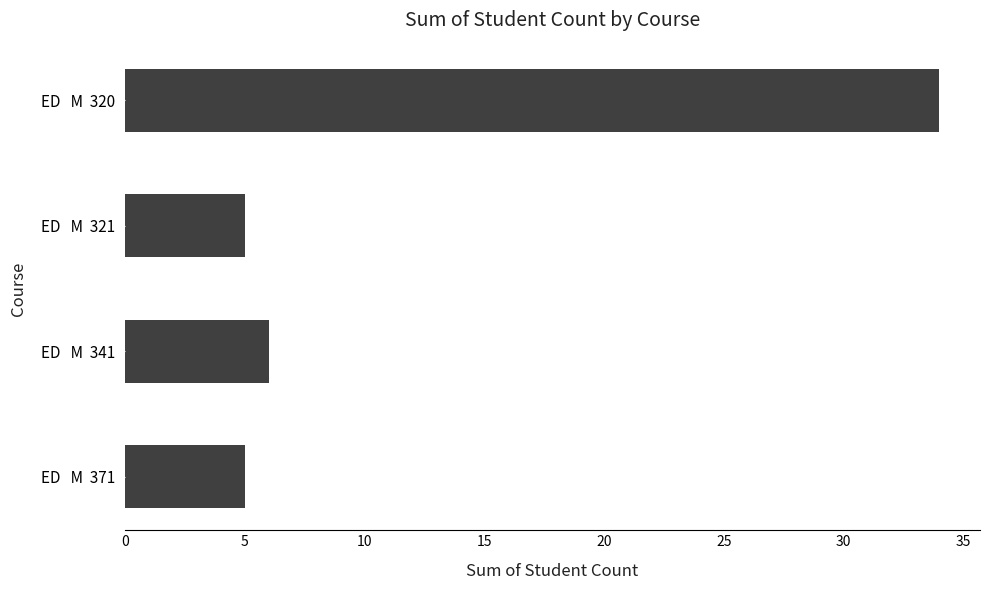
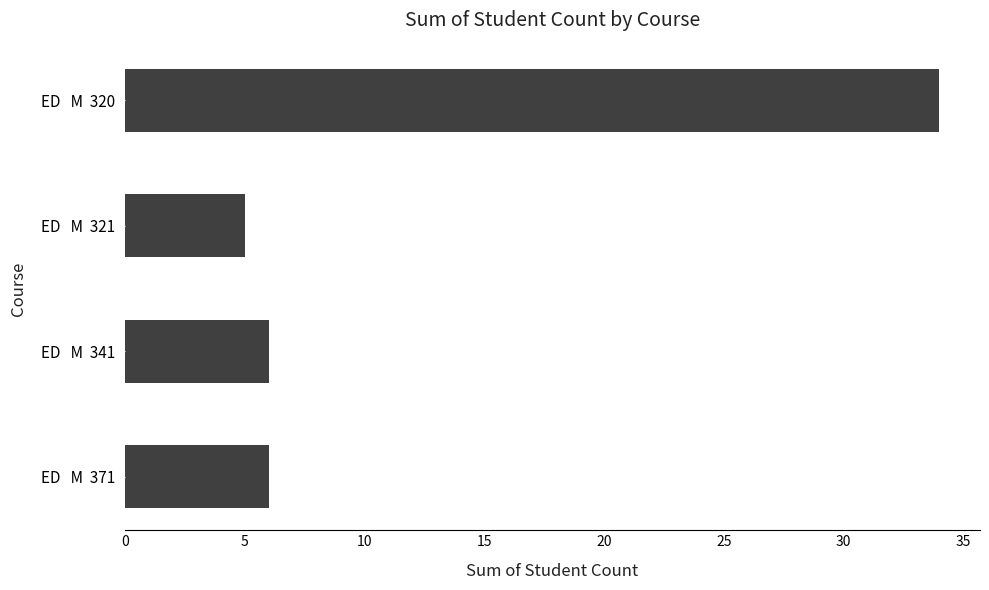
ED M 371: 5 -> 6
